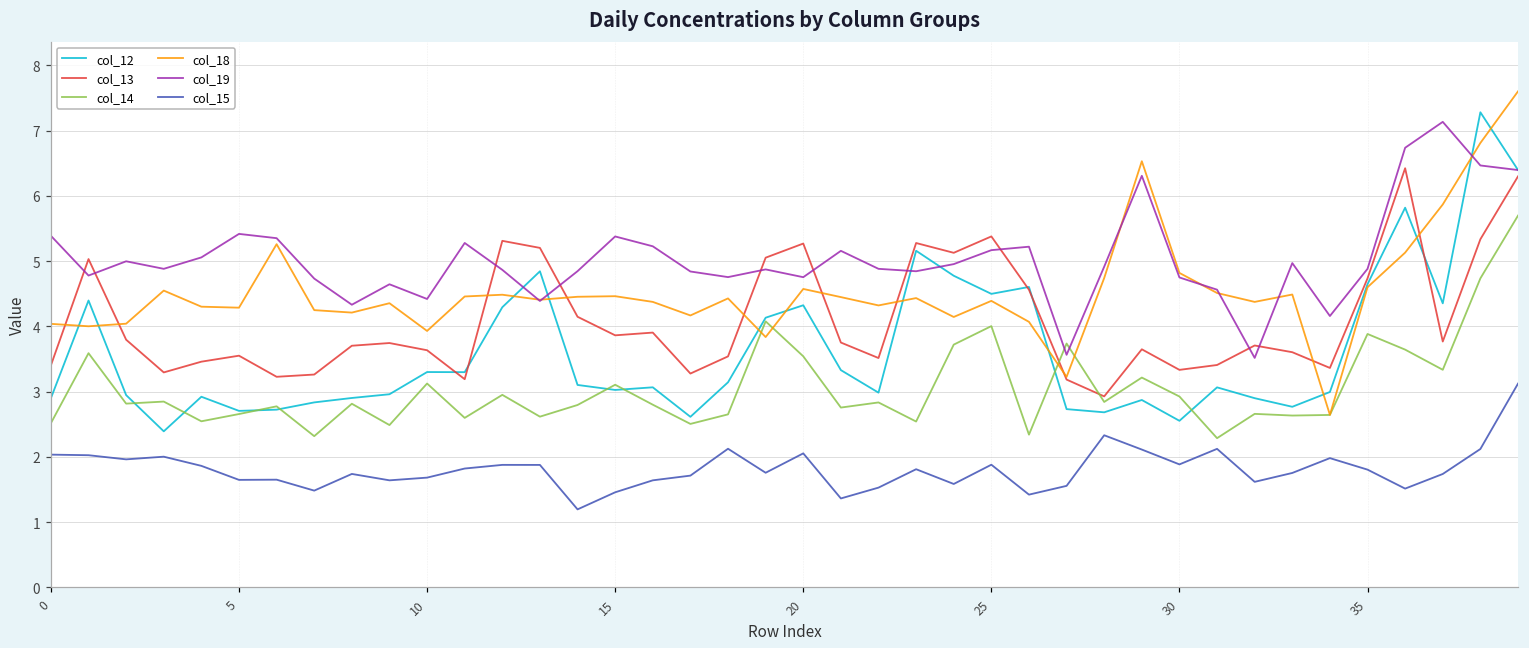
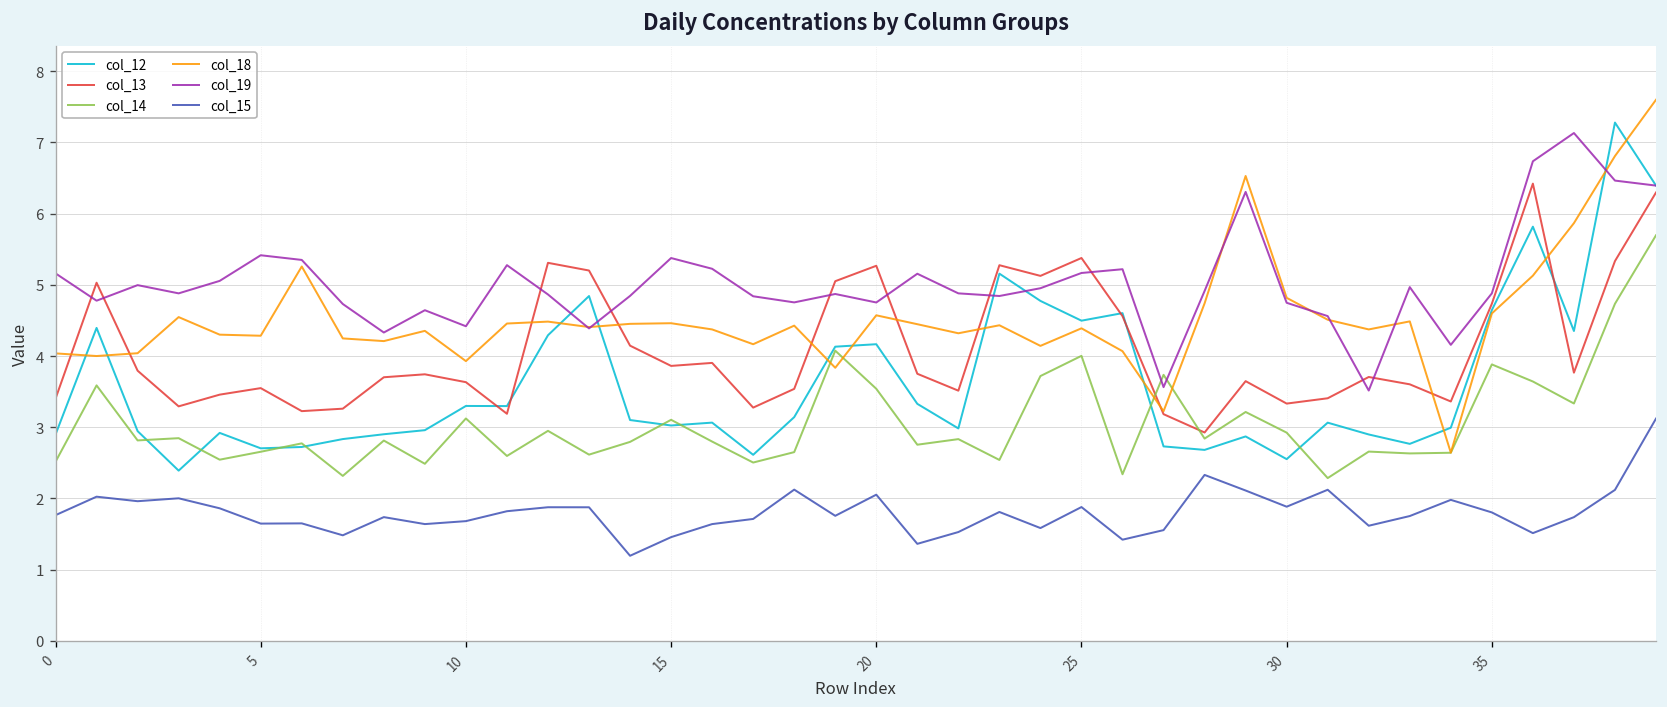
col_19, 0: 5.4 -> 5.2
col_15, 0: 2.0 -> 1.8
col_12, 20: 4.3 -> 4.2
